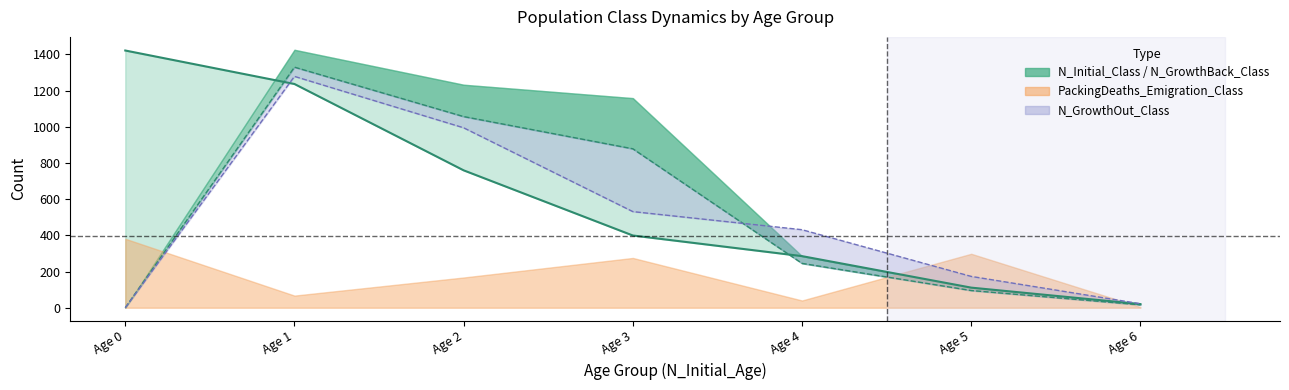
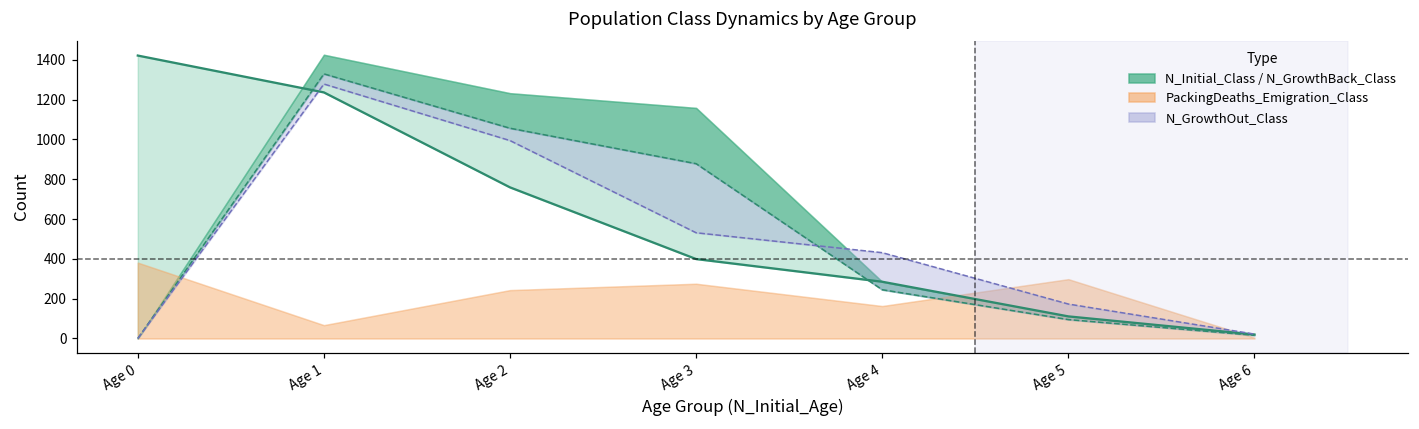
PackingDeaths_Emigration_Class, Age 2: 170 -> 240
PackingDeaths_Emigration_Class, Age 4: 40 -> 160
